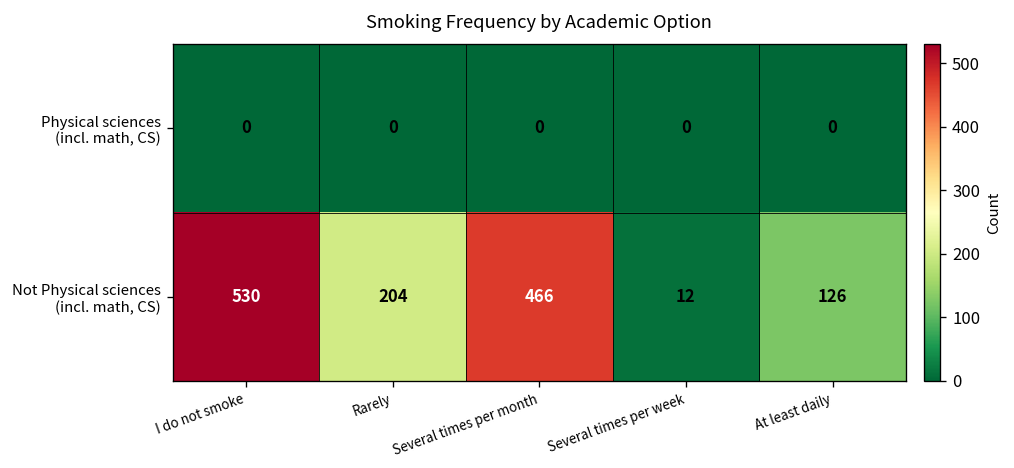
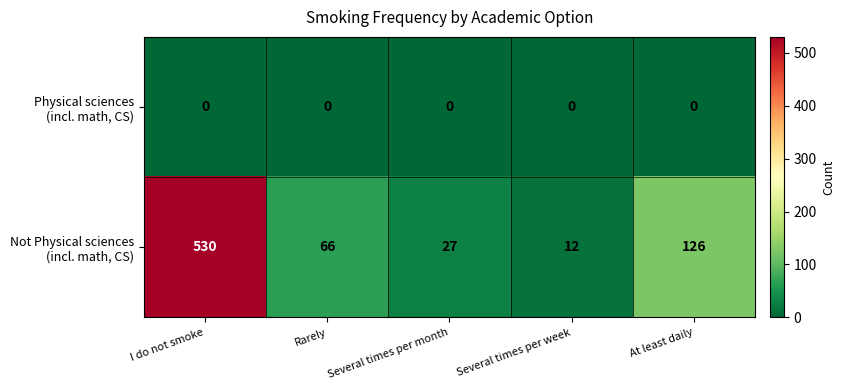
Not Physical sciences (incl. math, CS), Rarely: 204 -> 66
Not Physical sciences (incl. math, CS), Several times per month: 466 -> 27
